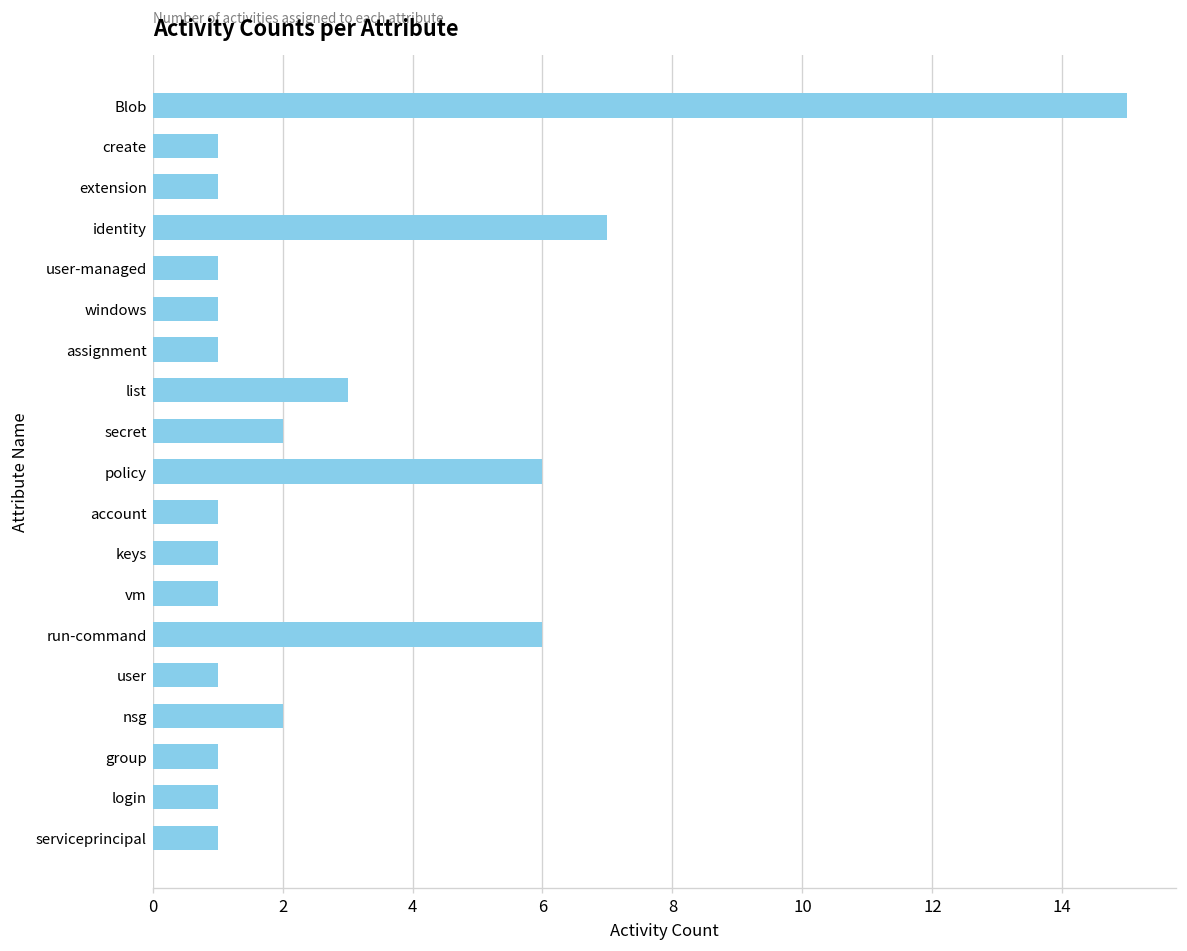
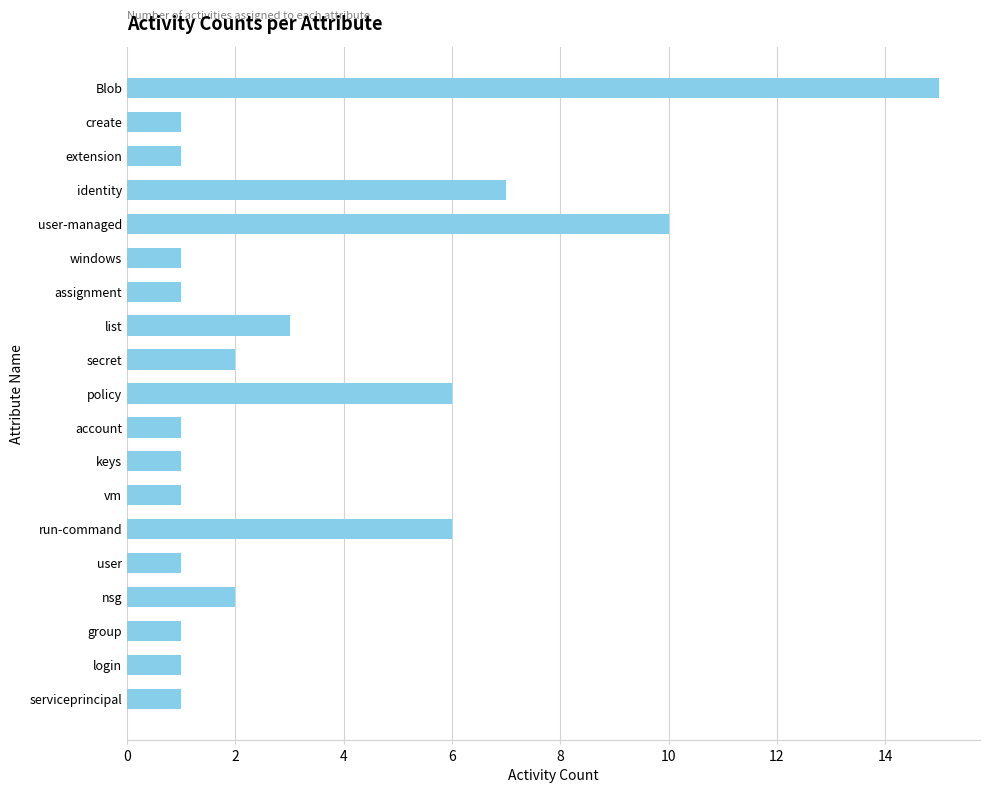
user-managed: 1 -> 10
